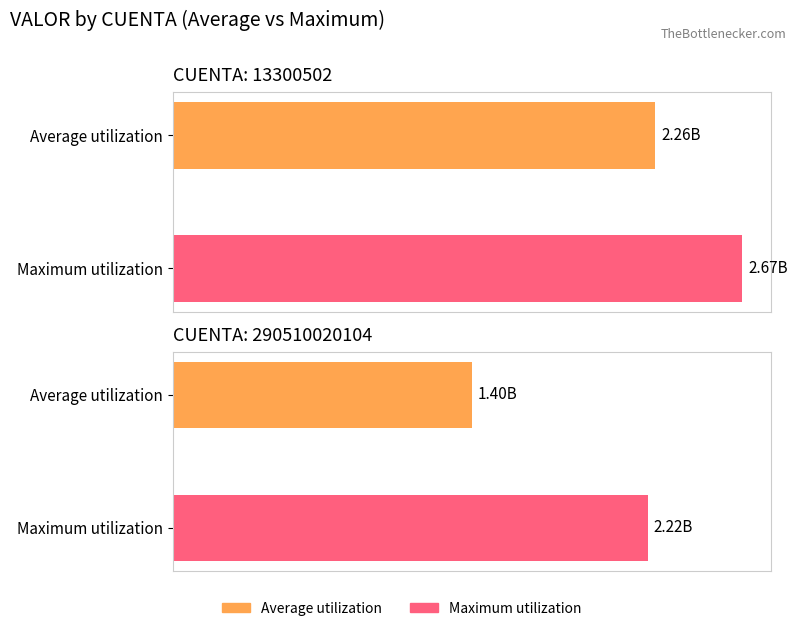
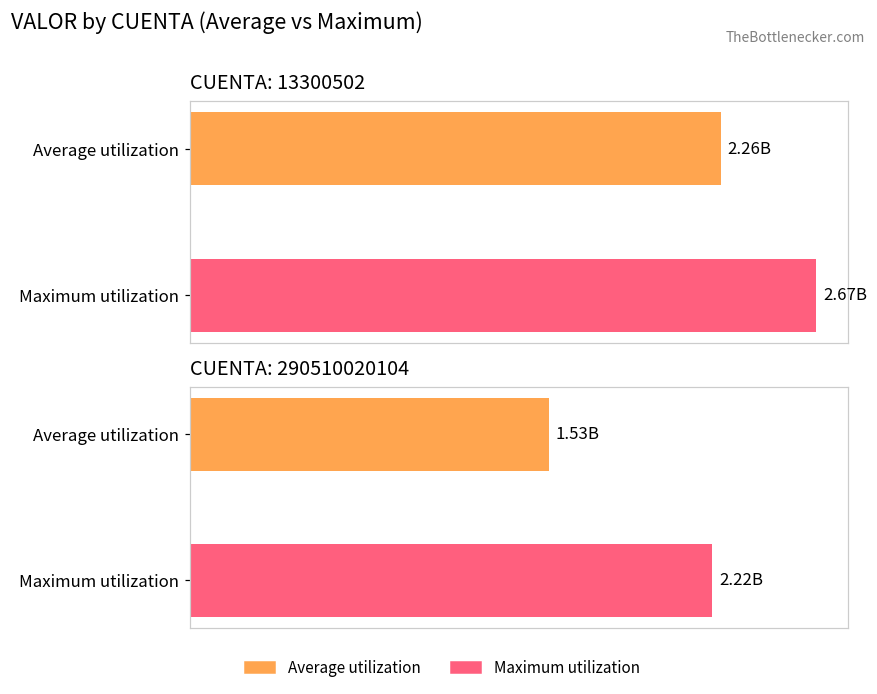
CUENTA: 290510020104, Average utilization: 1.40B -> 1.53B
